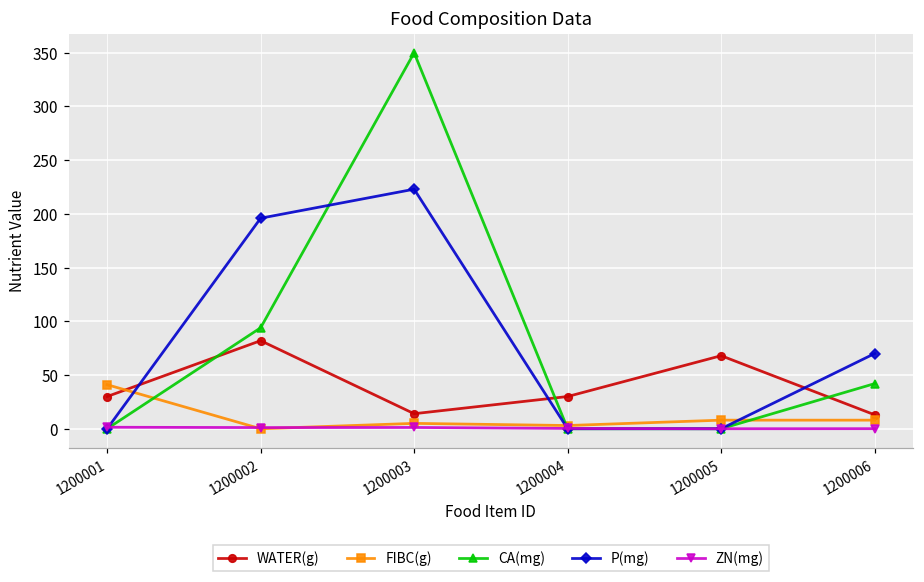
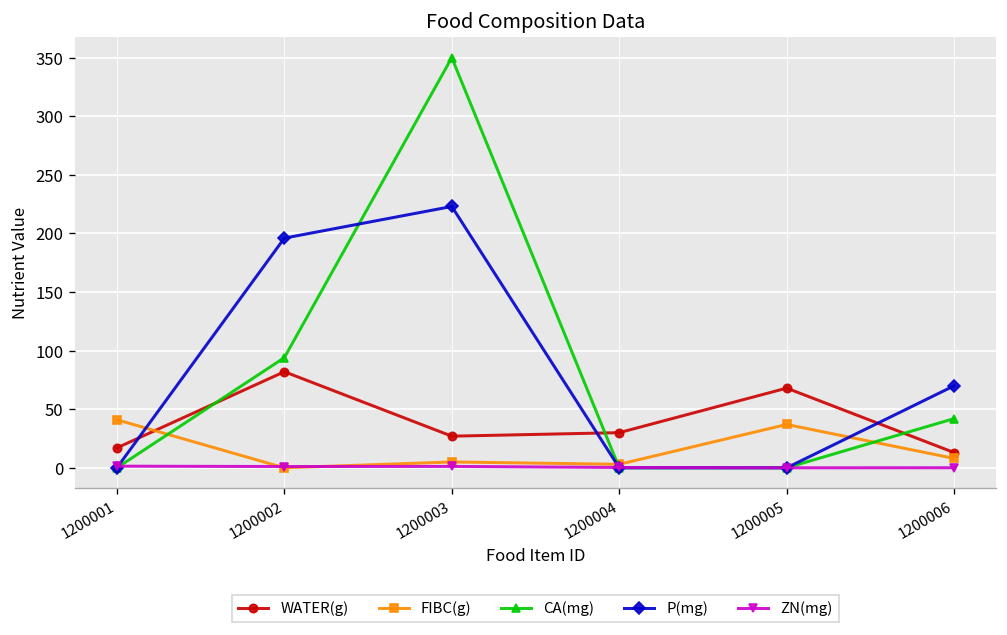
WATER(g), 1200001: 30 -> 20
WATER(g), 1200003: 10 -> 30
FIBC(g), 1200005: 10 -> 40
